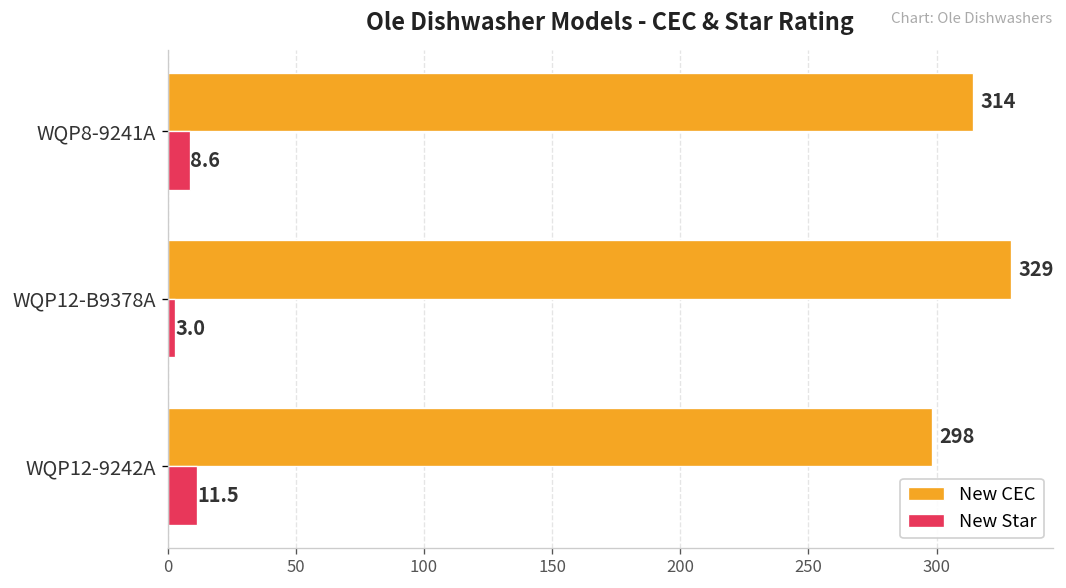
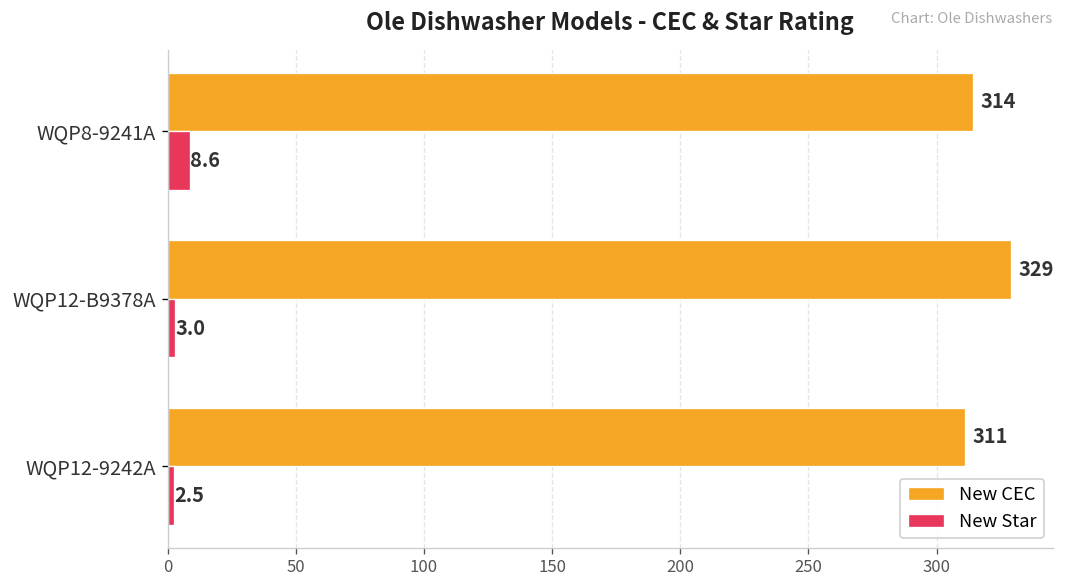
New CEC, WQP12-9242A: 298 -> 311
New Star, WQP12-9242A: 11.5 -> 2.5
